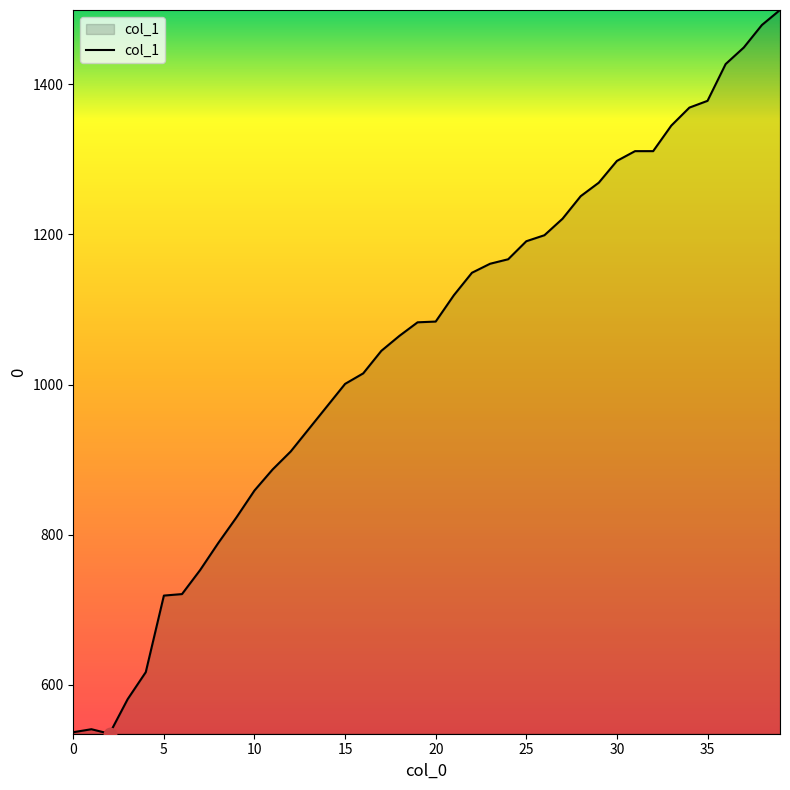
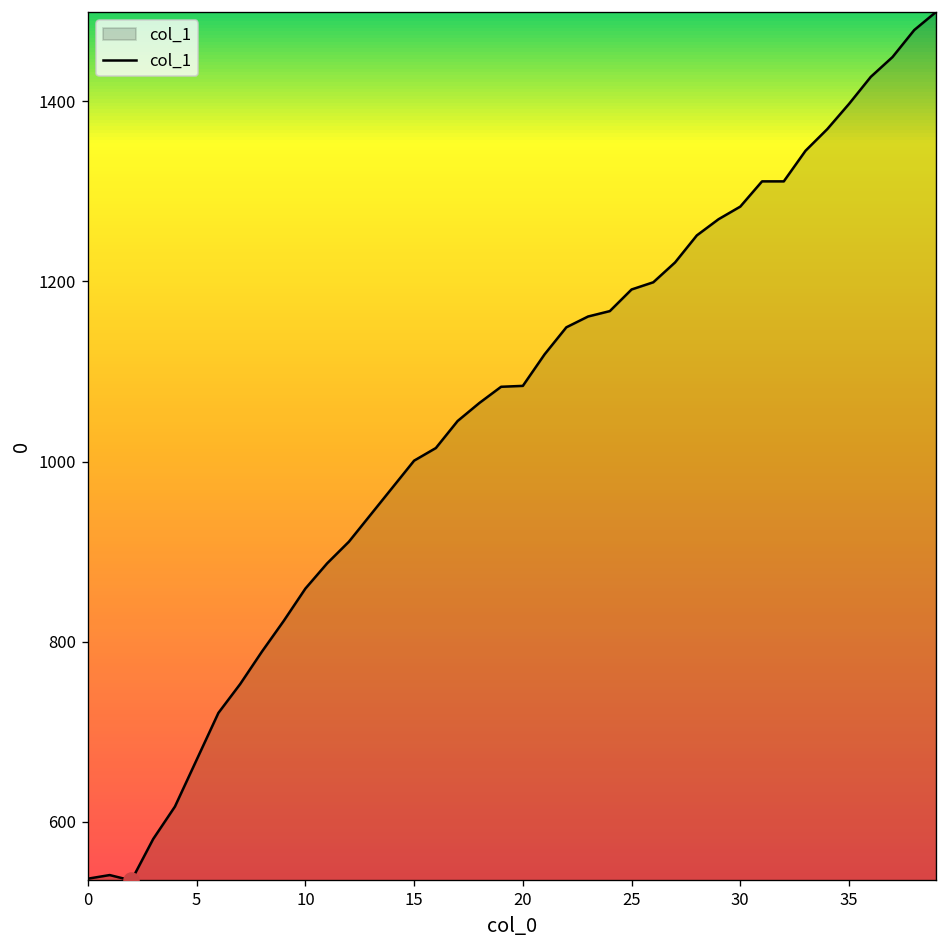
col_1, 5: 720 -> 670
col_1, 30: 1300 -> 1280
col_1, 35: 1380 -> 1400
